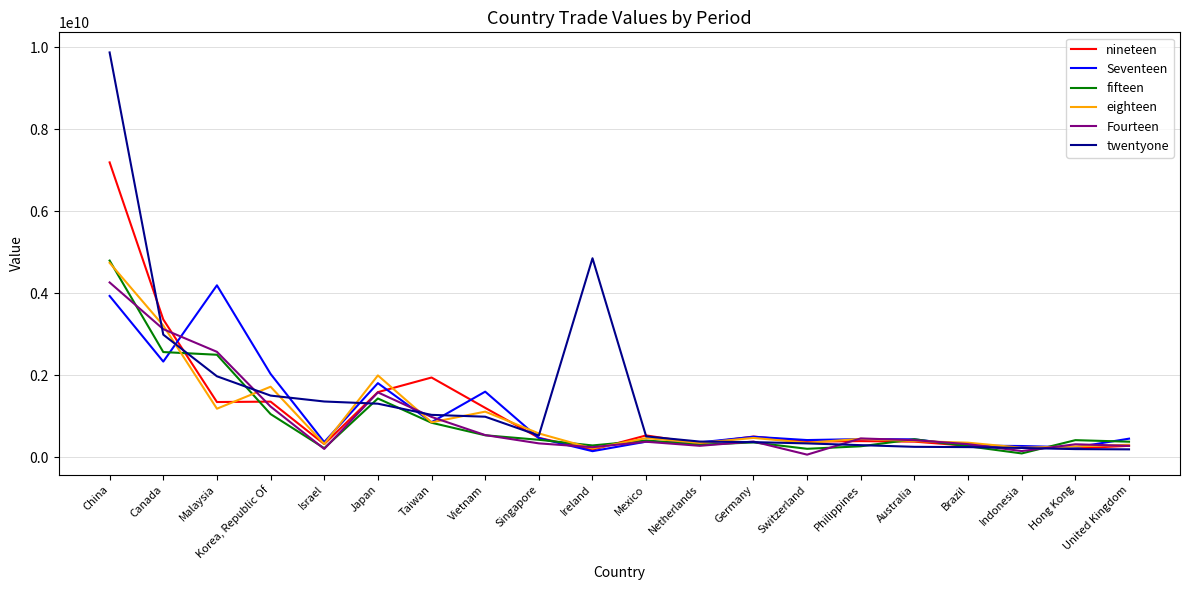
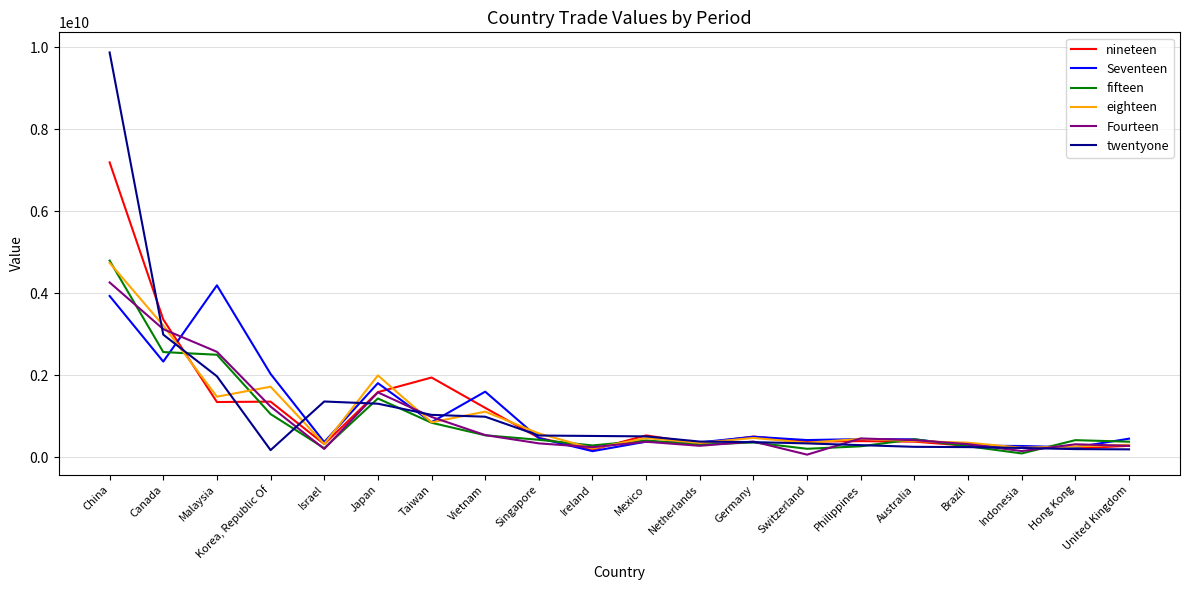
eighteen, Malaysia: 1200000000 -> 1500000000
twentyone, Korea, Republic Of: 1500000000 -> 200000000
twentyone, Ireland: 4900000000 -> 500000000
